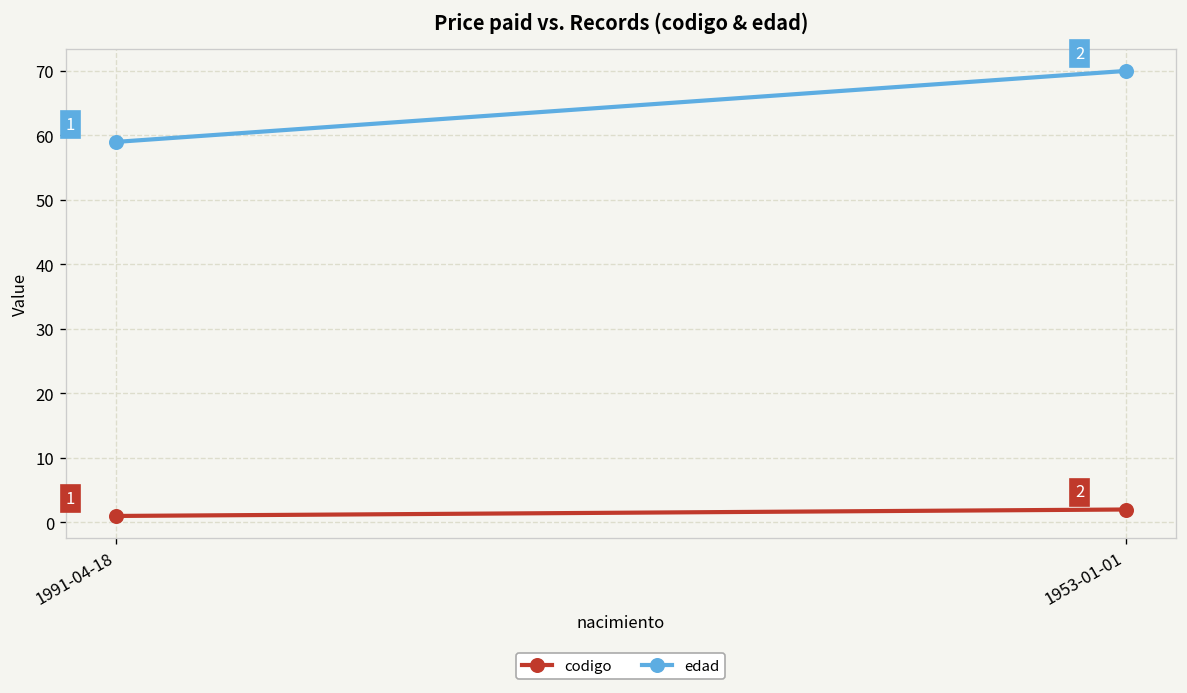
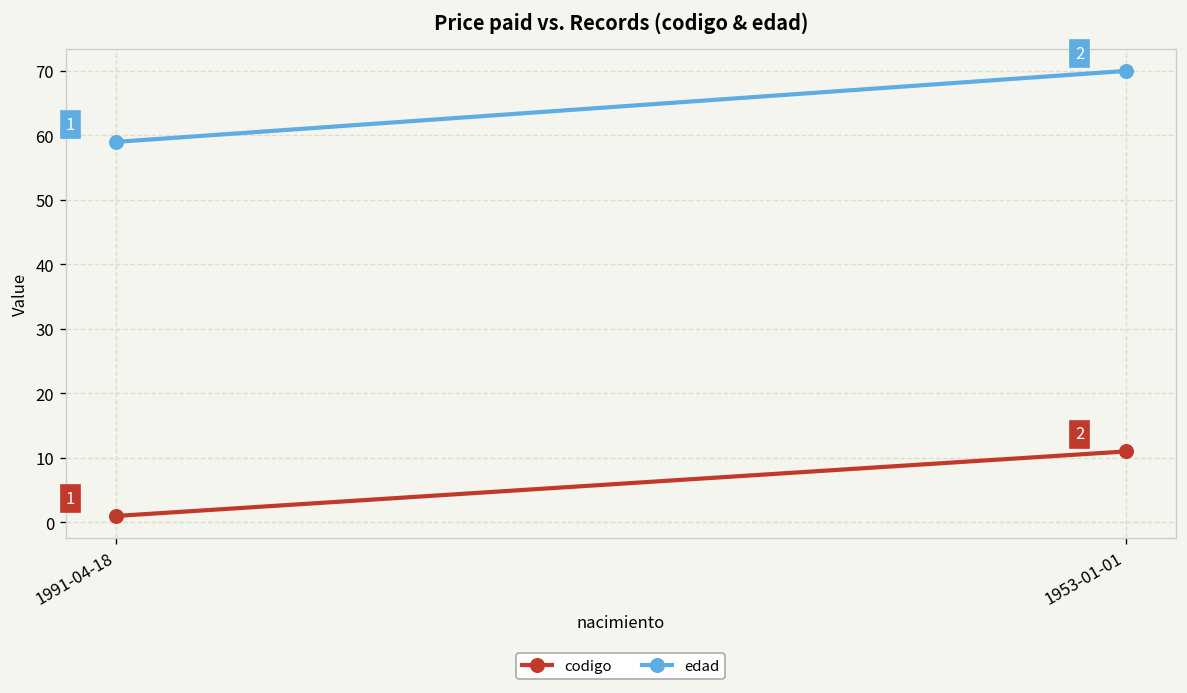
codigo, 1953-01-01: 2 -> 11
